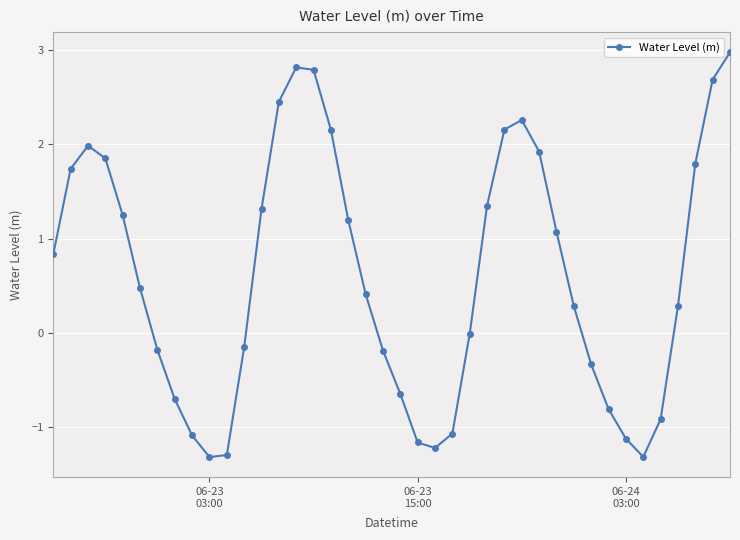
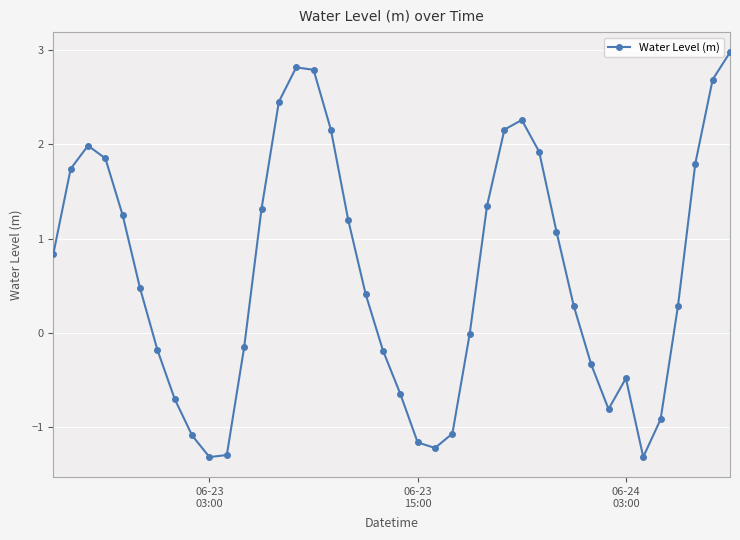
06-24 03:00: -1.1 -> -0.5
